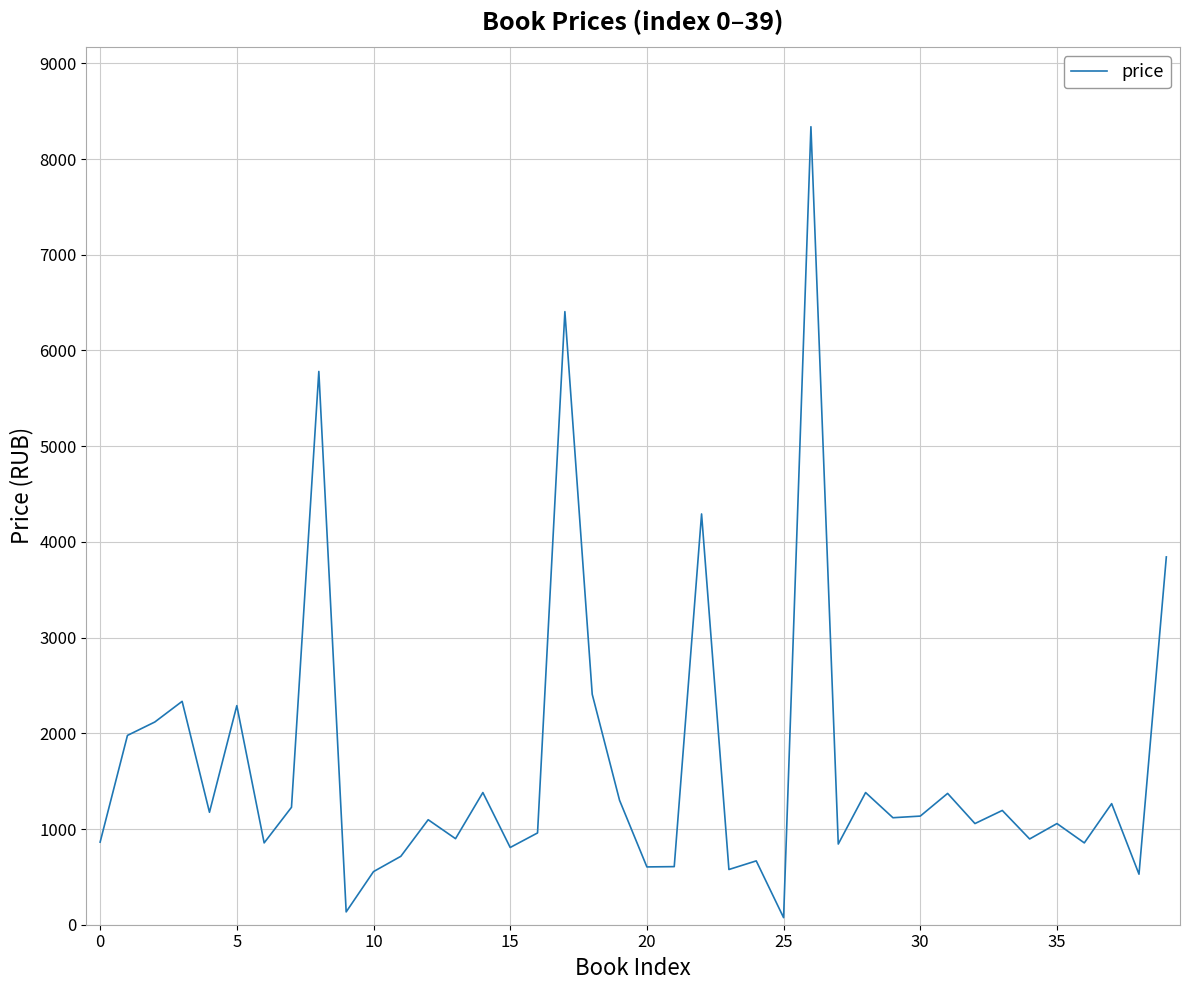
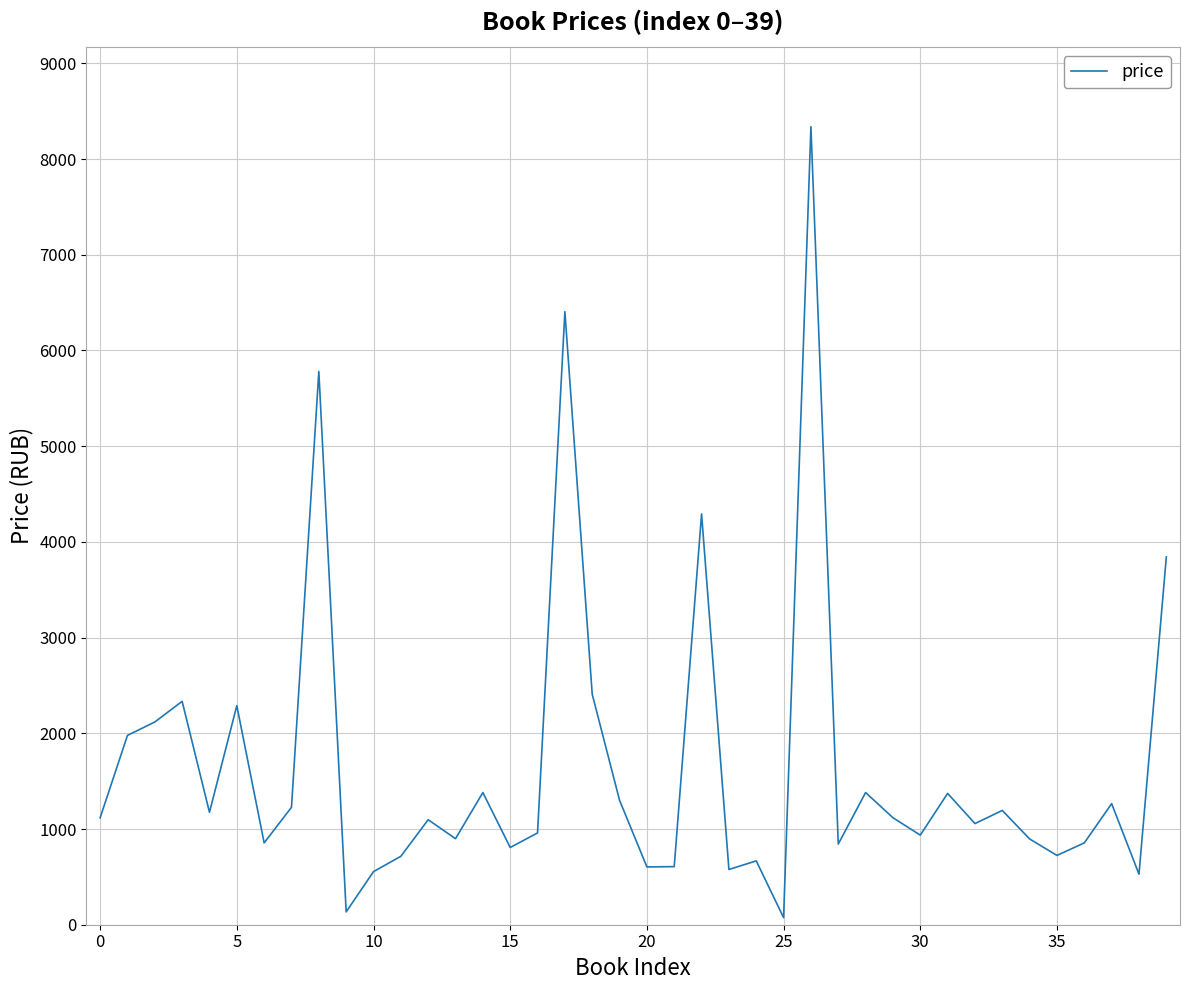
0: 900 -> 1100
30: 1100 -> 900
35: 1100 -> 700
